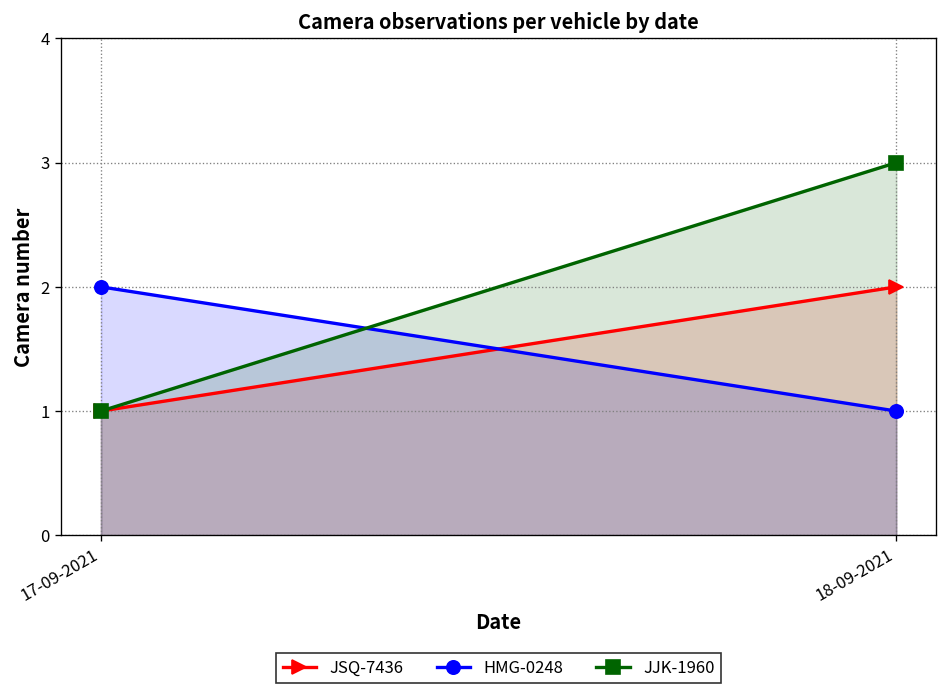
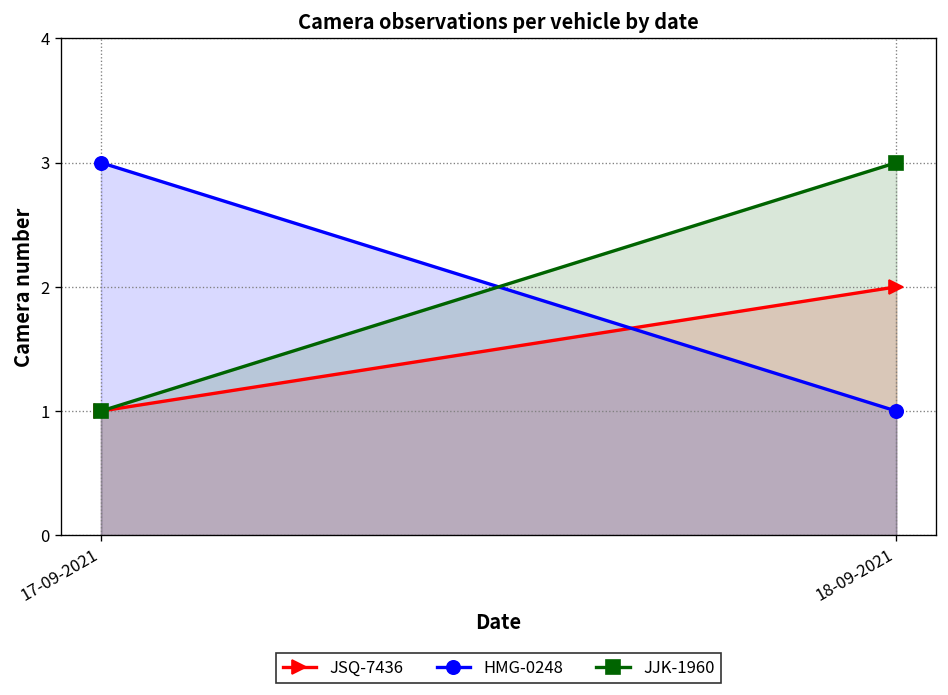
HMG-0248, 17-09-2021: 2 -> 3
